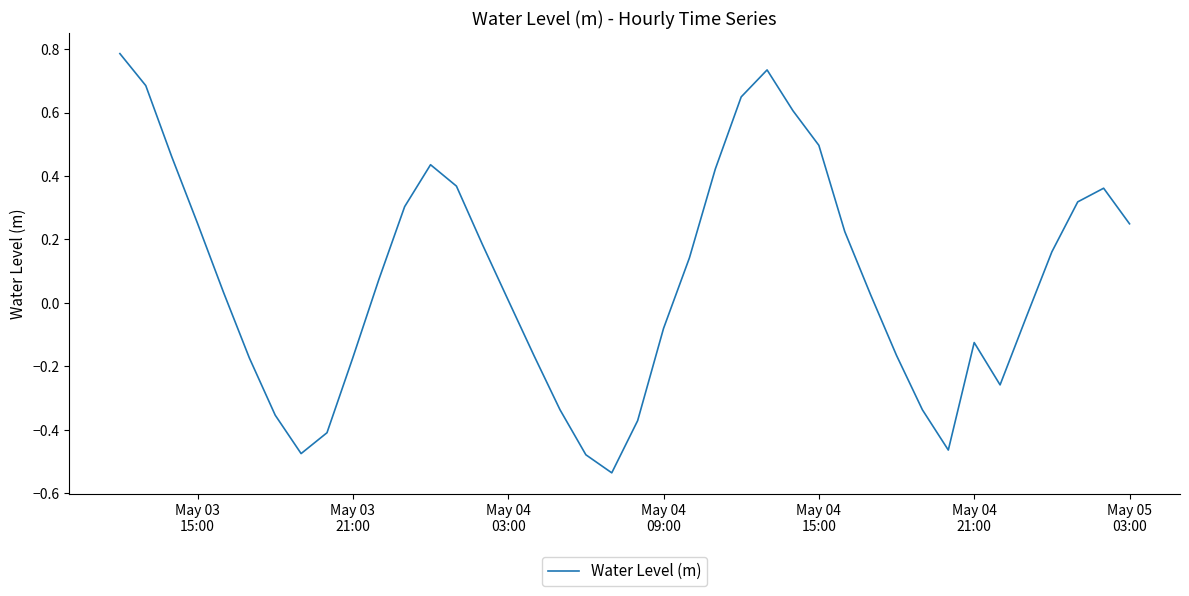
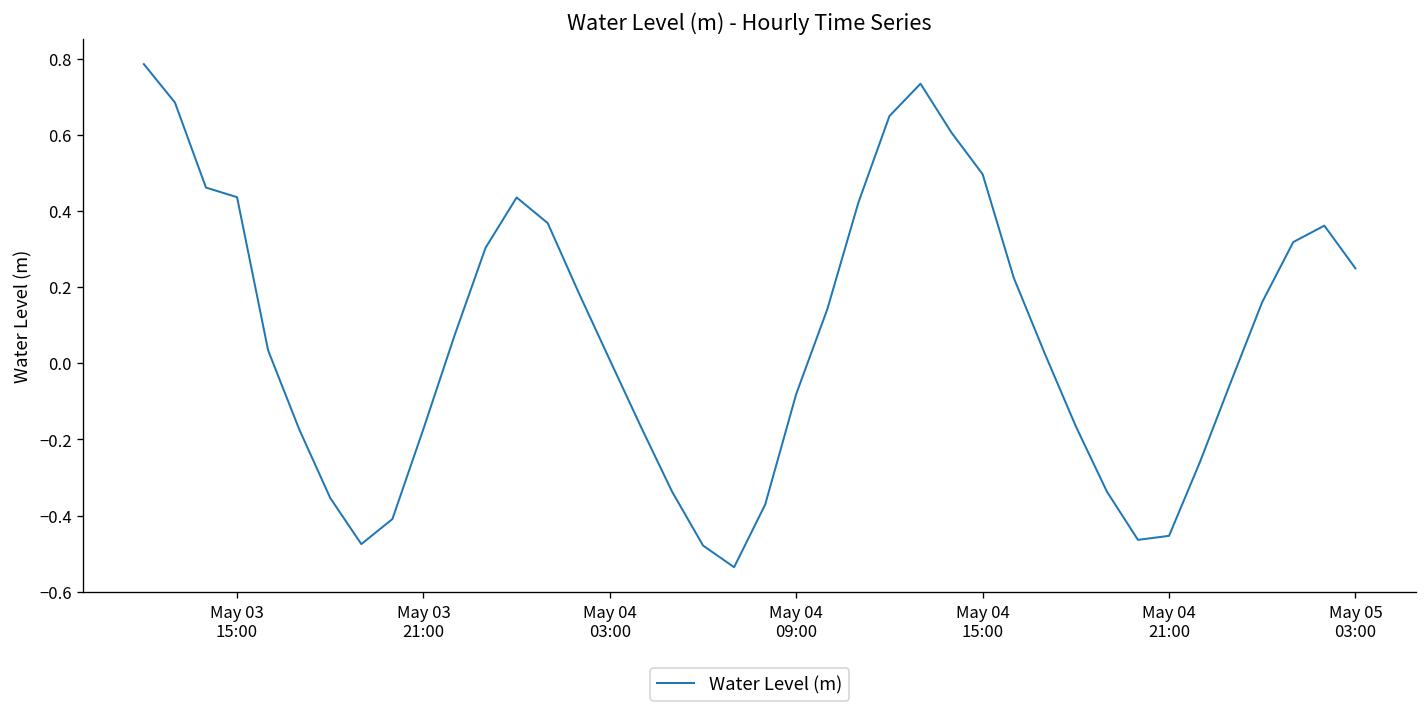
May 03 15:00: 0.25 -> 0.44
May 04 21:00: -0.13 -> -0.45
